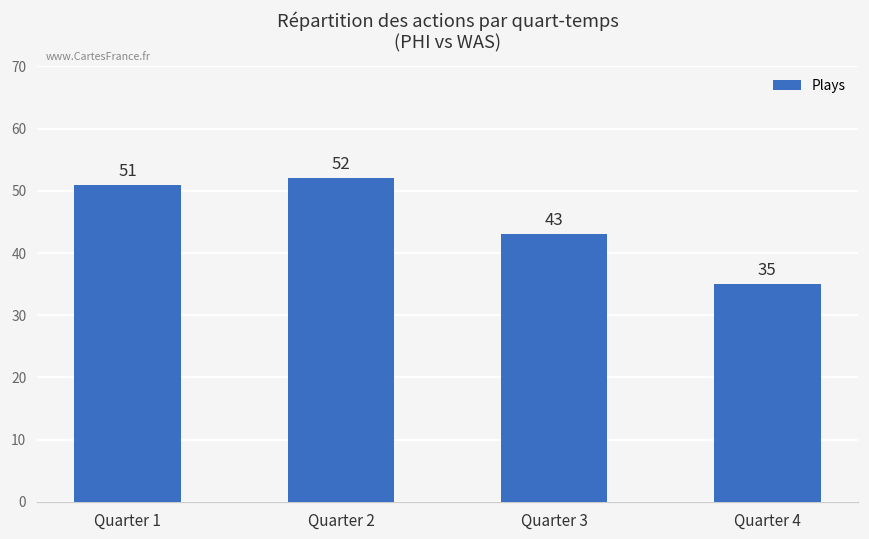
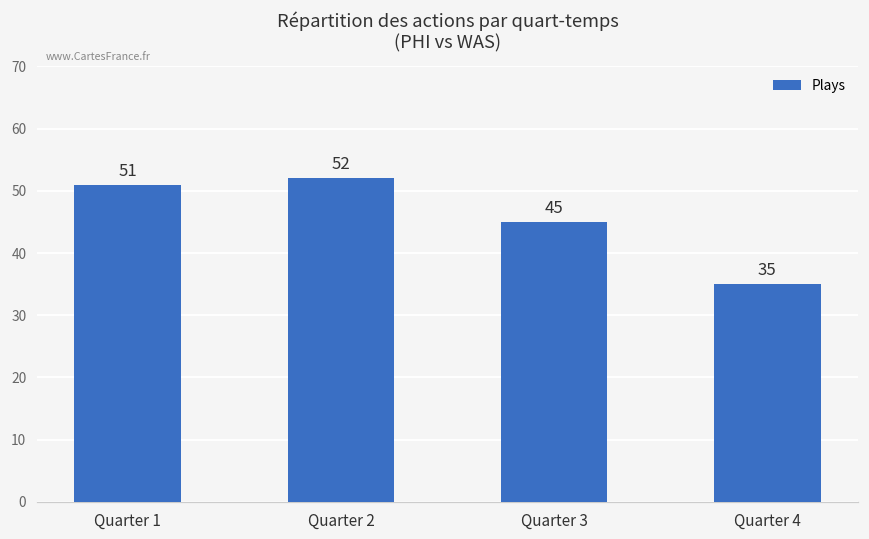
Quarter 3: 43 -> 45
